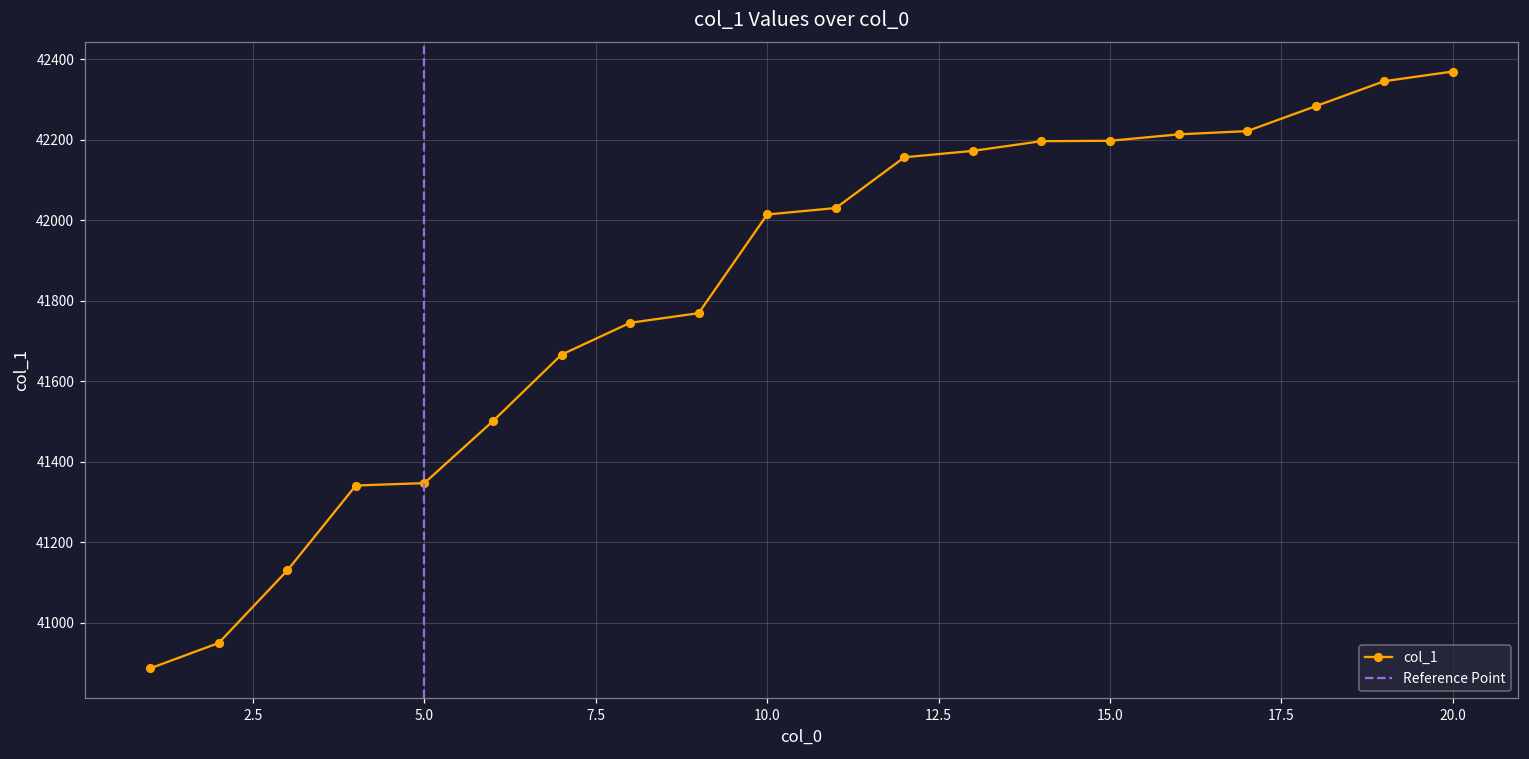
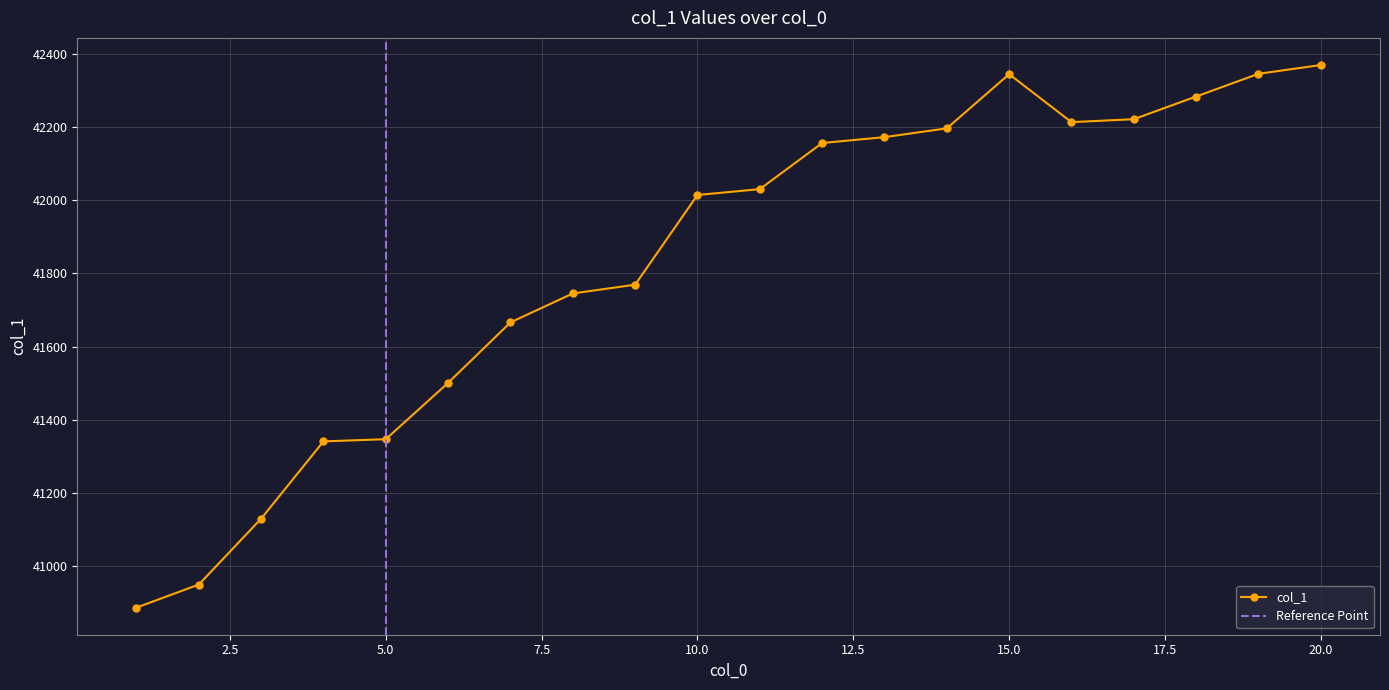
15.0: 42200 -> 42340
